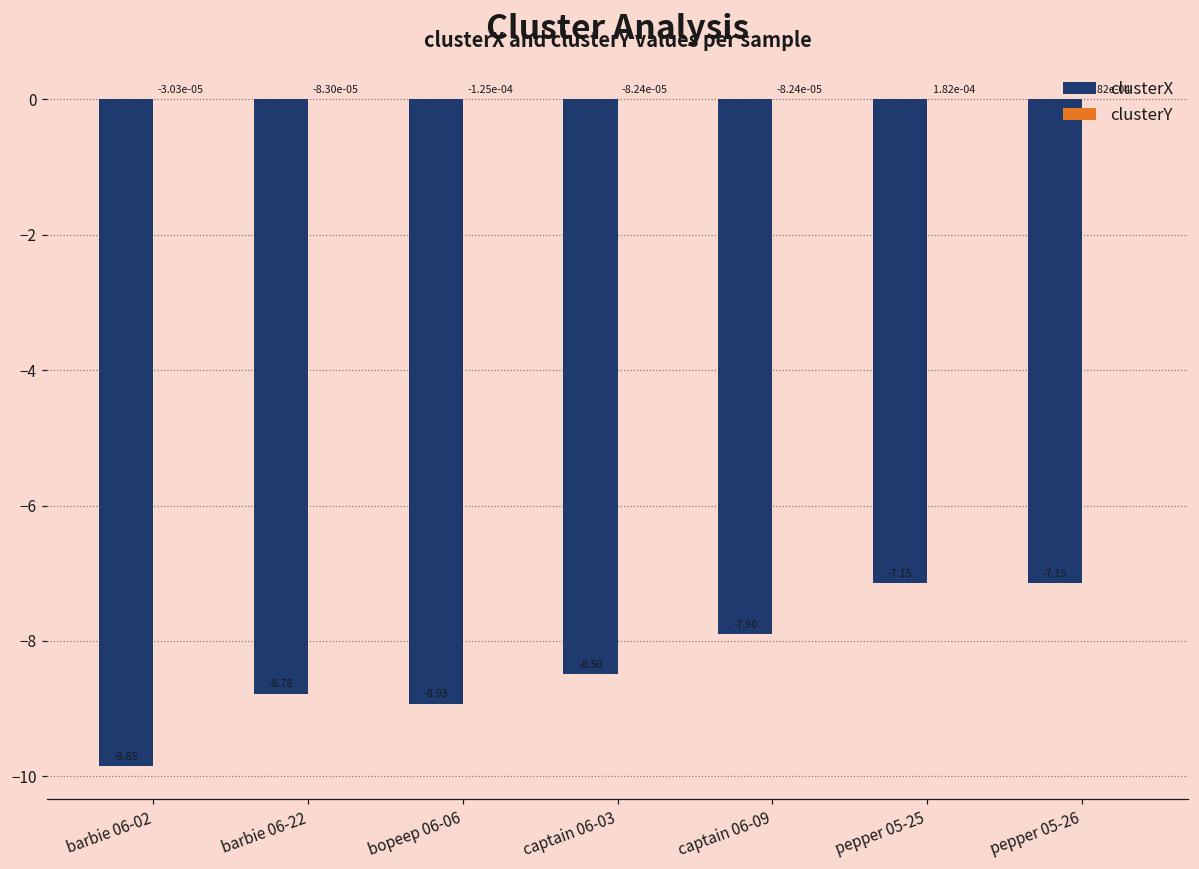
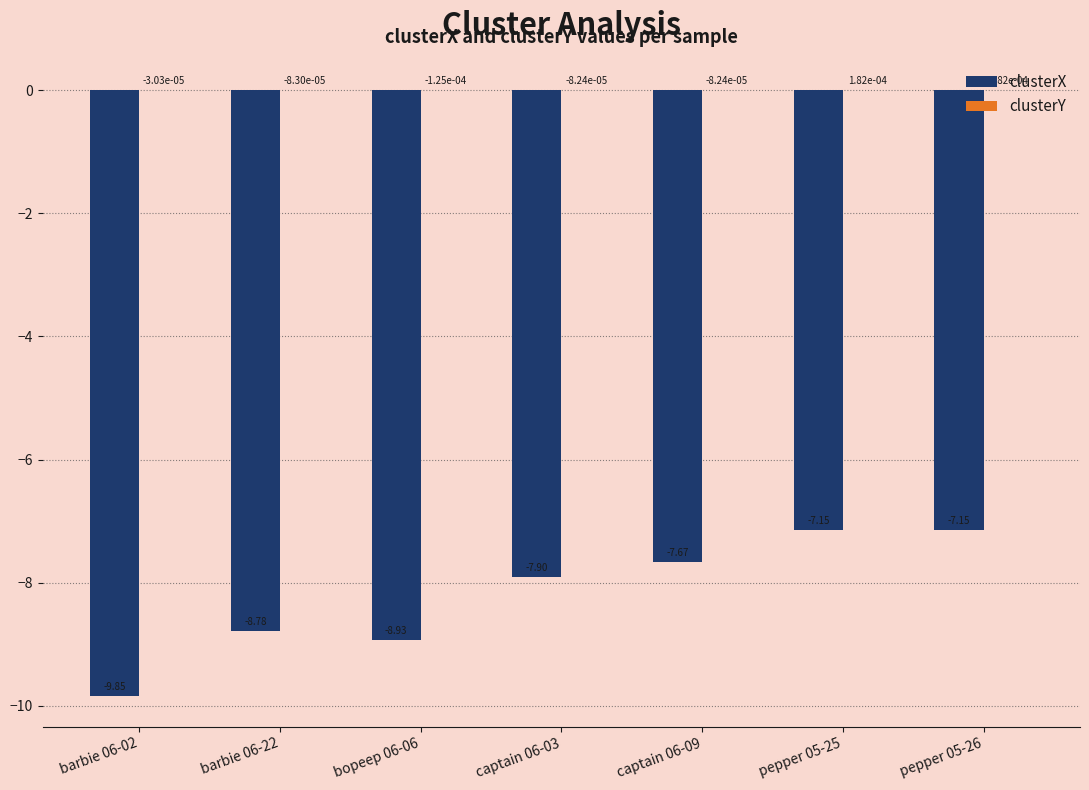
clusterX, captain 06-03: -8.50 -> -7.90
clusterX, captain 06-09: -7.90 -> -7.67
